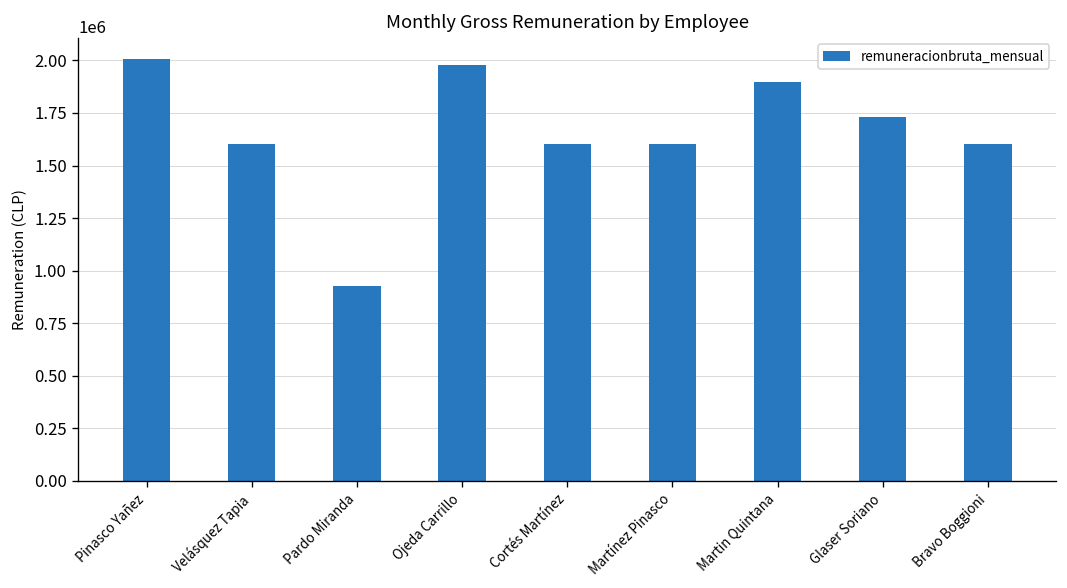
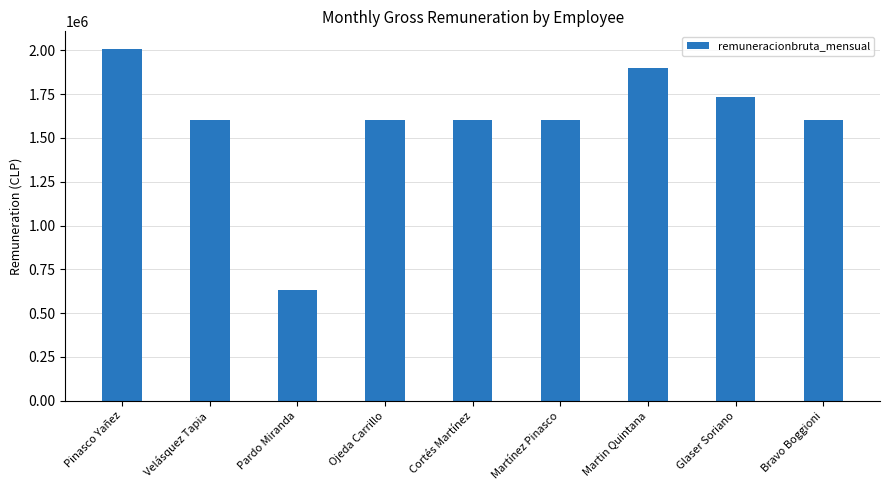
Pardo Miranda: 930000 -> 630000
Ojeda Carrillo: 1980000 -> 1600000
